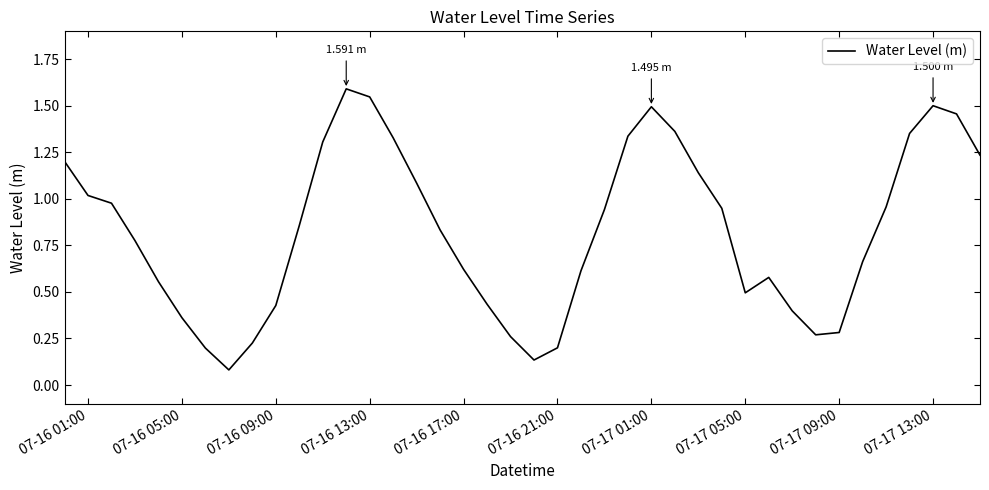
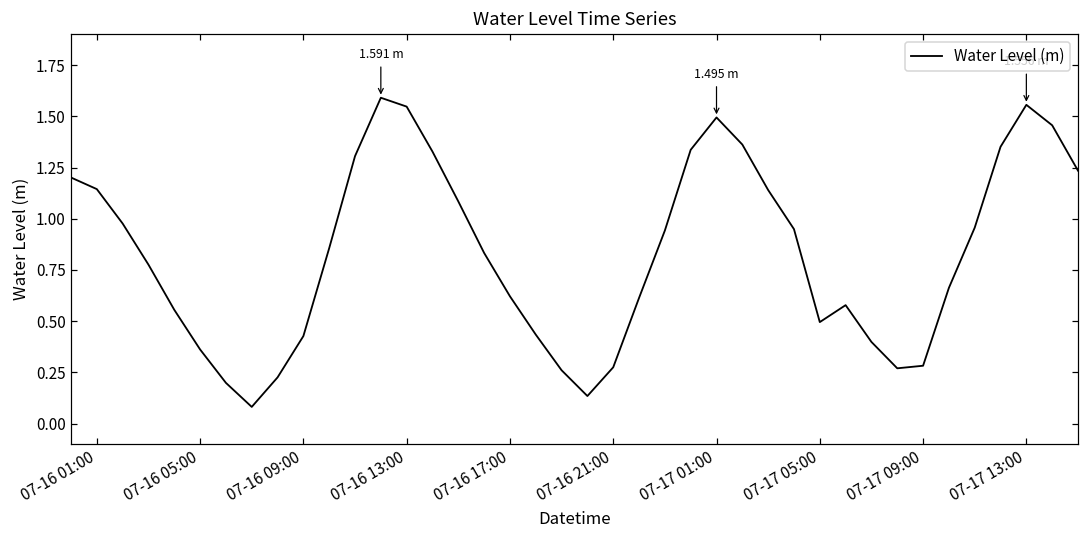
07-16 01:00: 1.02 -> 1.14
07-16 21:00: 0.20 -> 0.27
07-17 13:00: 1.500 -> 1.556
